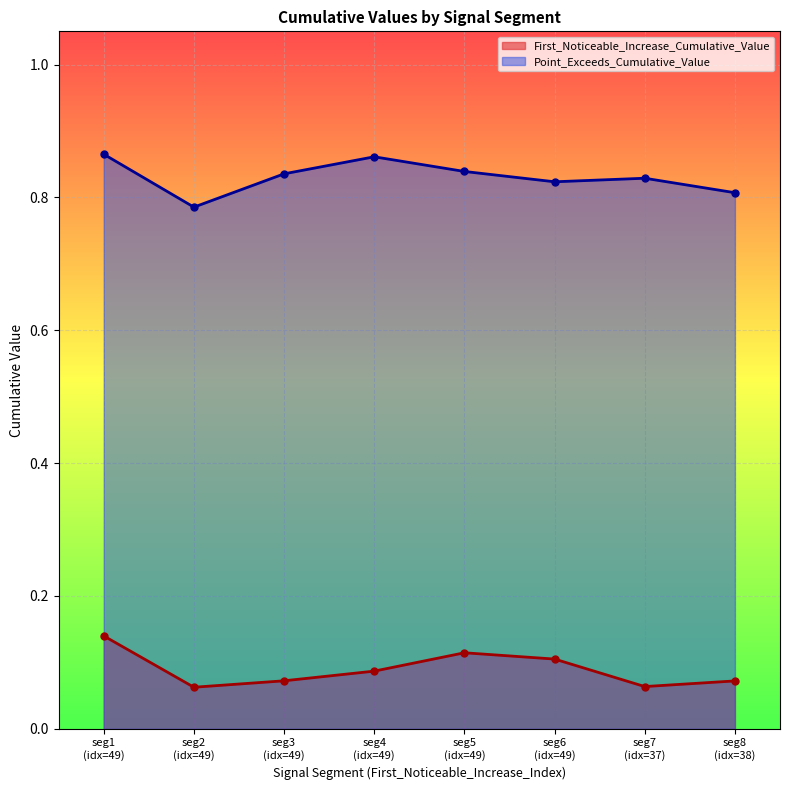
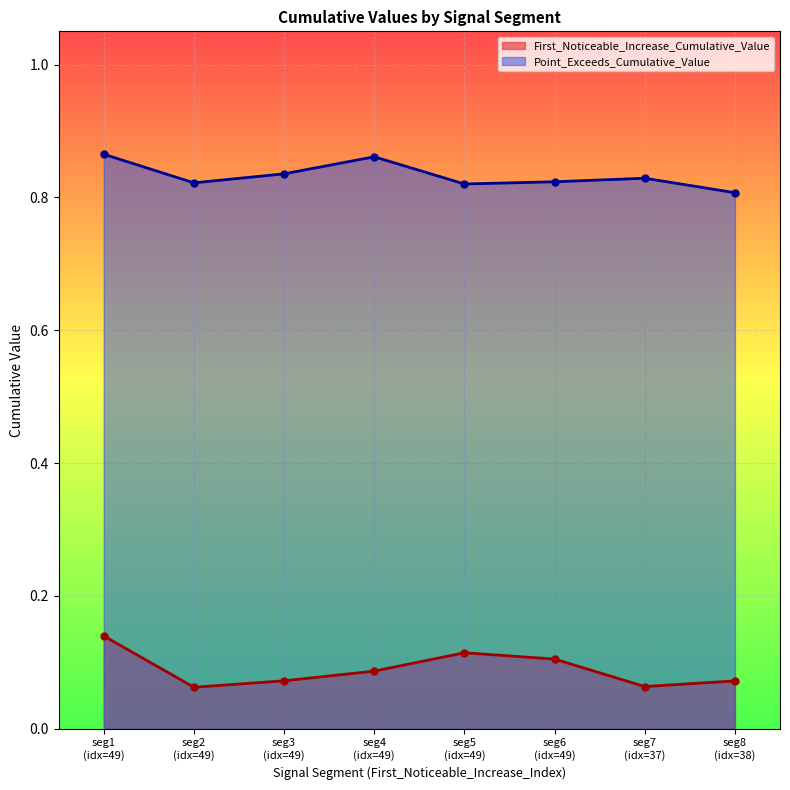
Point_Exceeds_Cumulative_Value, seg2 (idx=49): 0.79 -> 0.82
Point_Exceeds_Cumulative_Value, seg5 (idx=49): 0.84 -> 0.82
